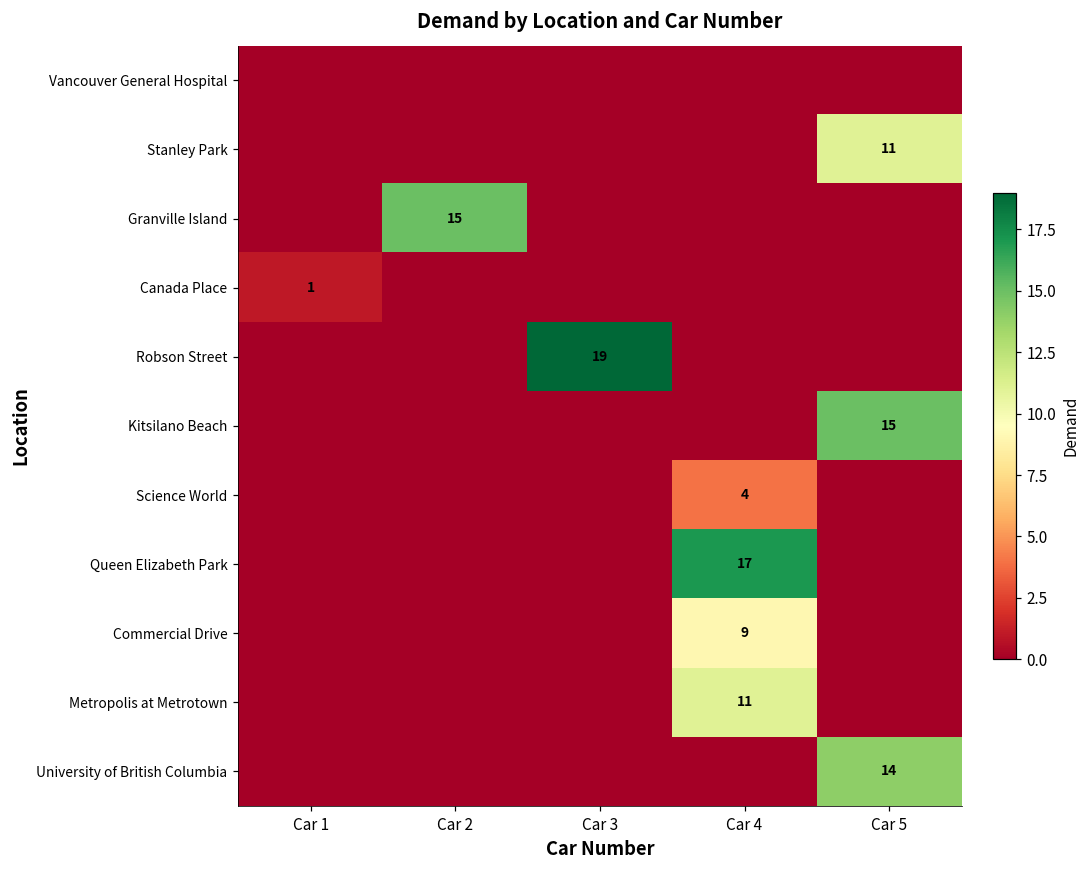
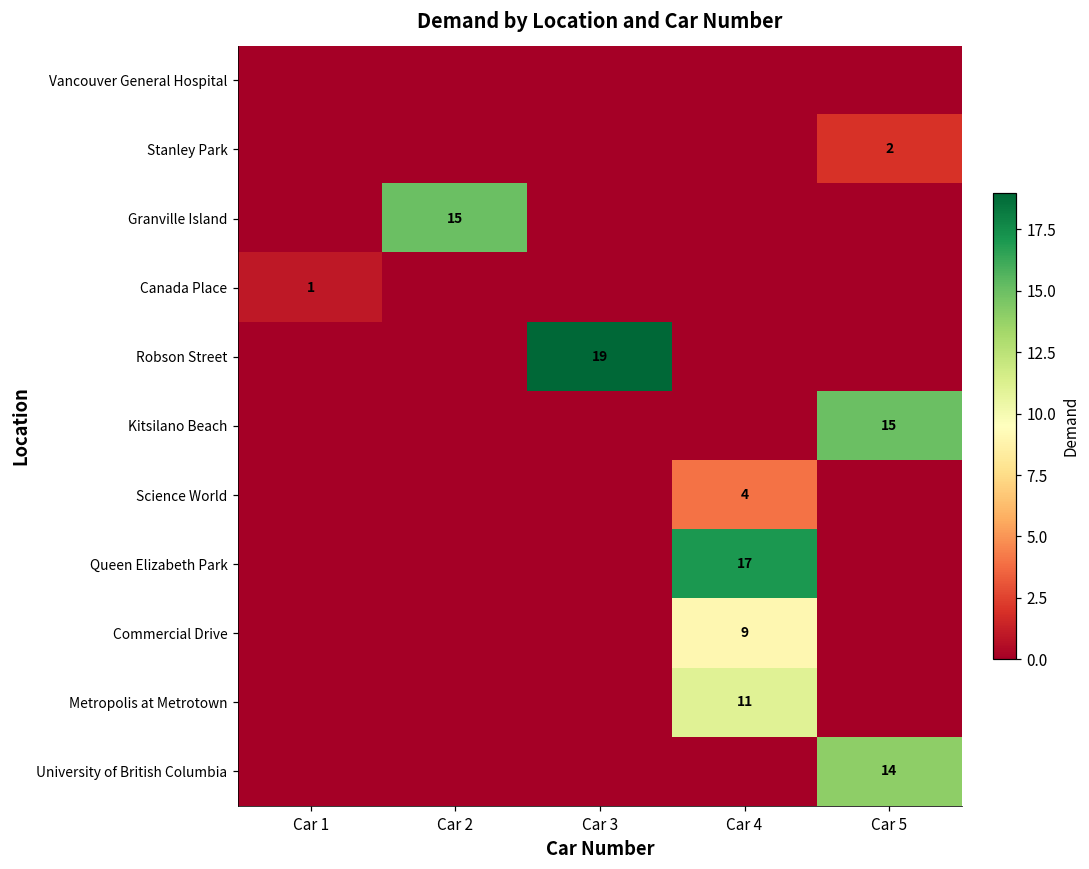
Stanley Park, Car 5: 11 -> 2
